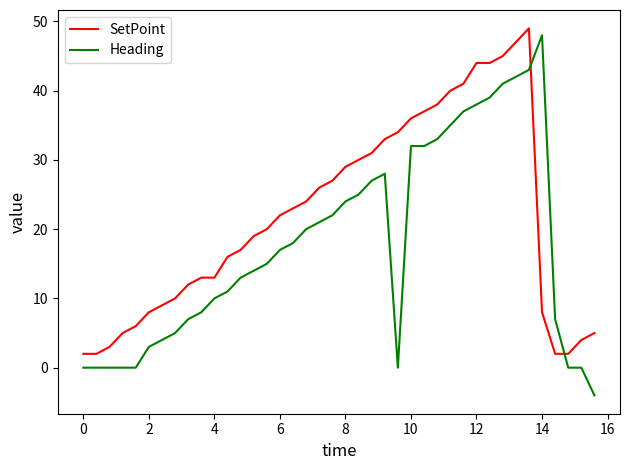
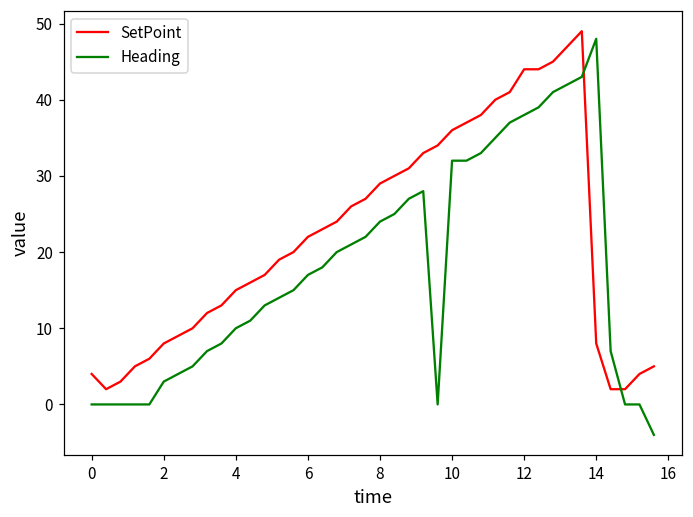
SetPoint, 0: 2 -> 4
SetPoint, 4: 13 -> 15
